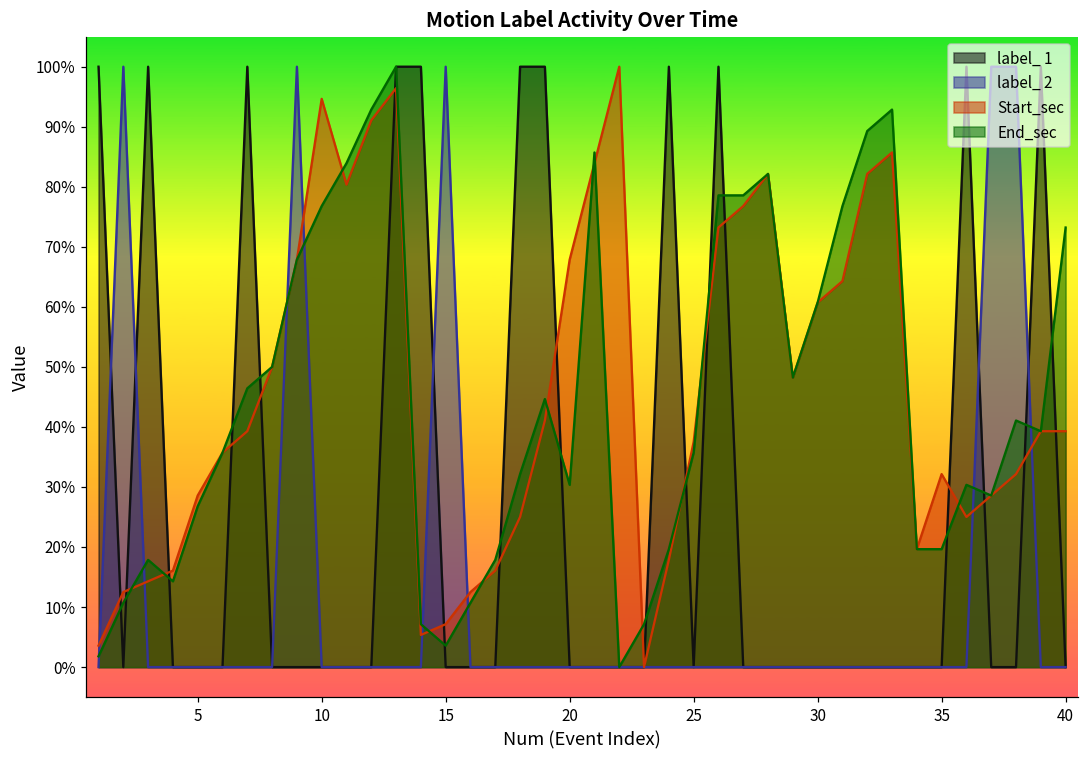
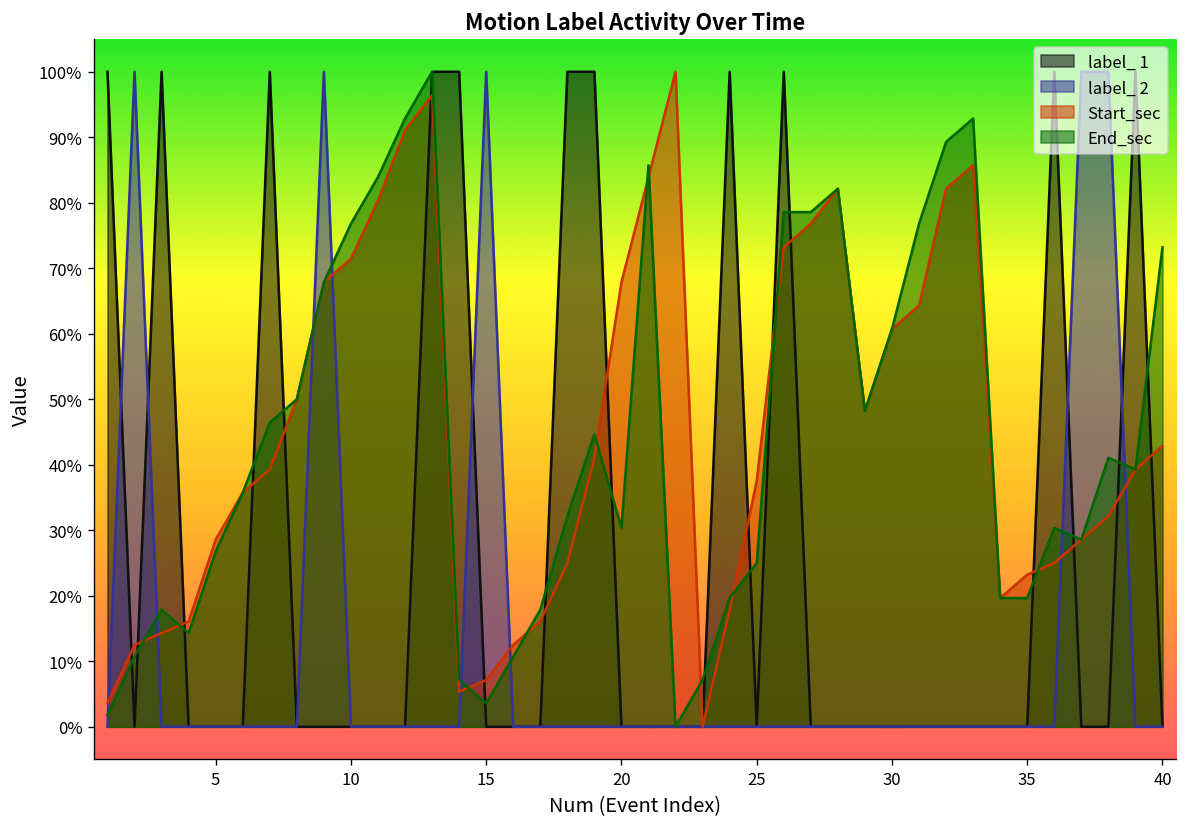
Start_sec, 10: 95% -> 71%
End_sec, 25: 36% -> 25%
Start_sec, 35: 32% -> 23%
Start_sec, 40: 39% -> 43%
